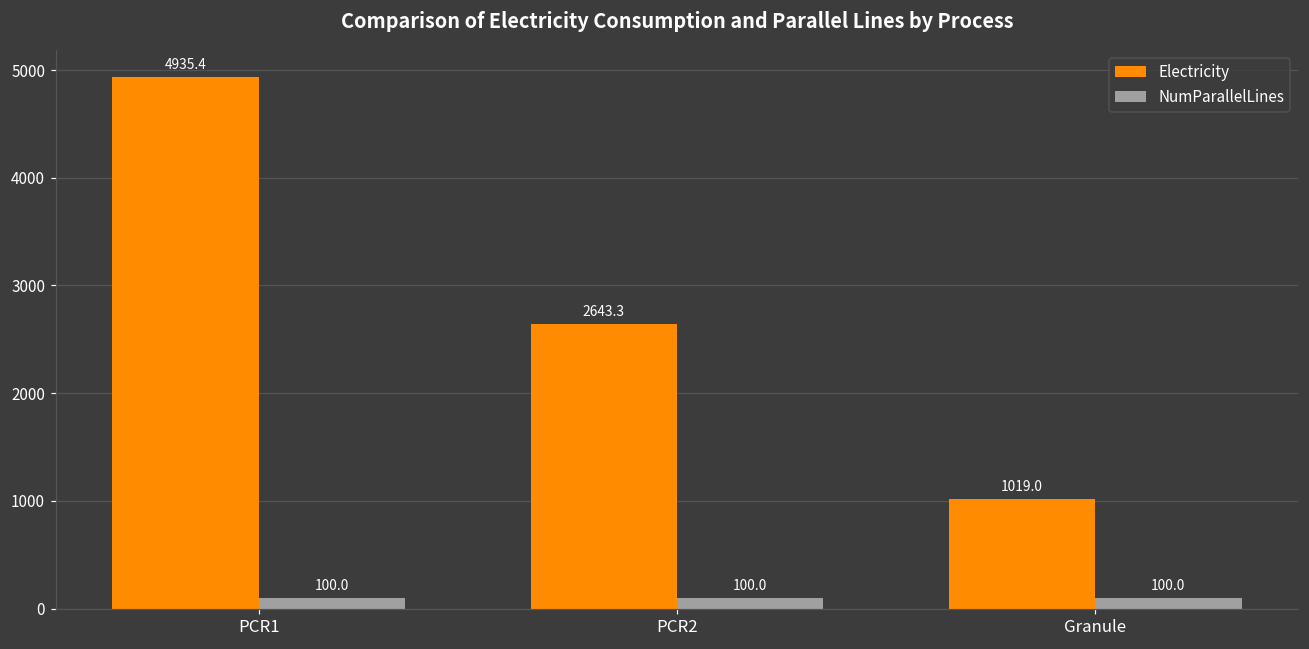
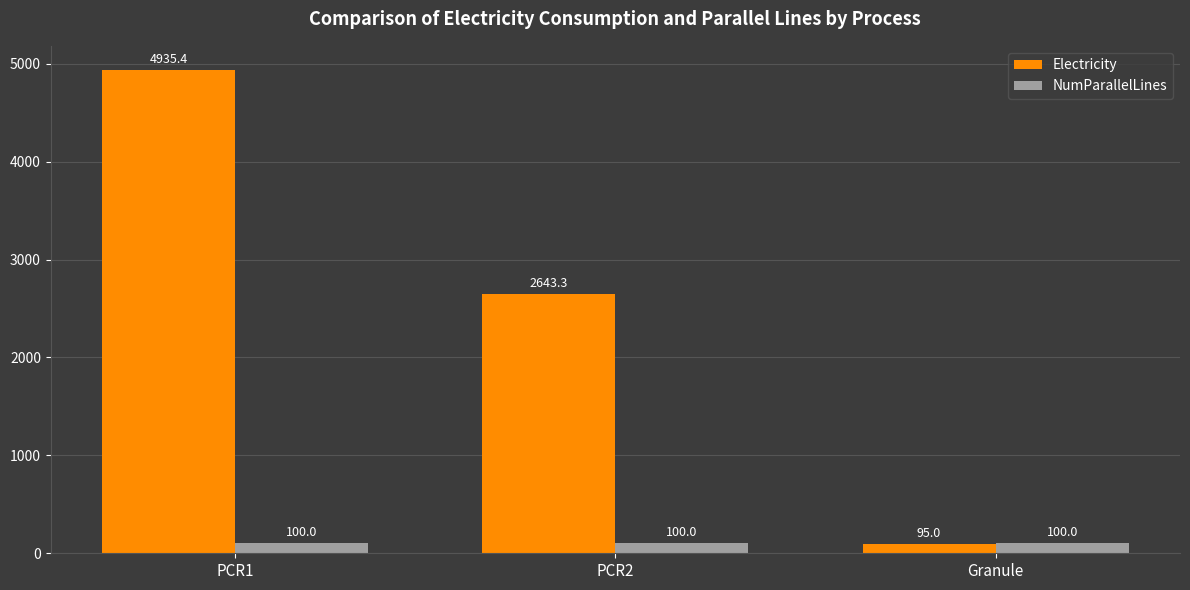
Electricity, Granule: 1019.0 -> 95.0
